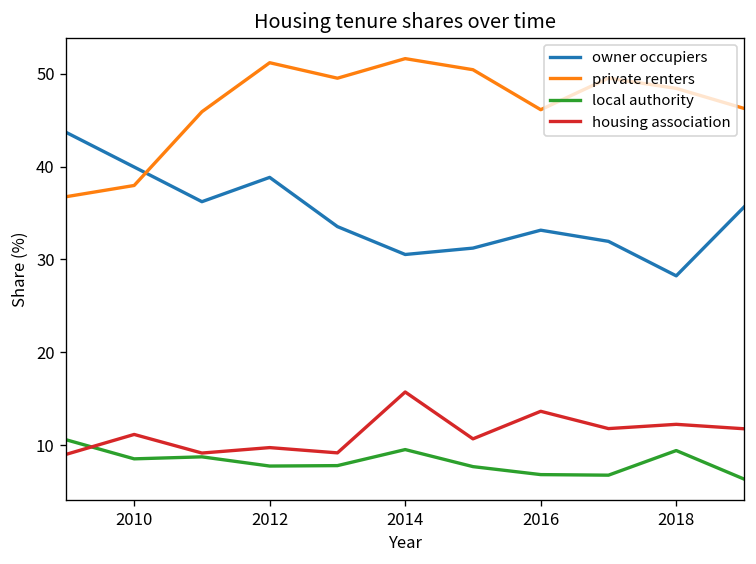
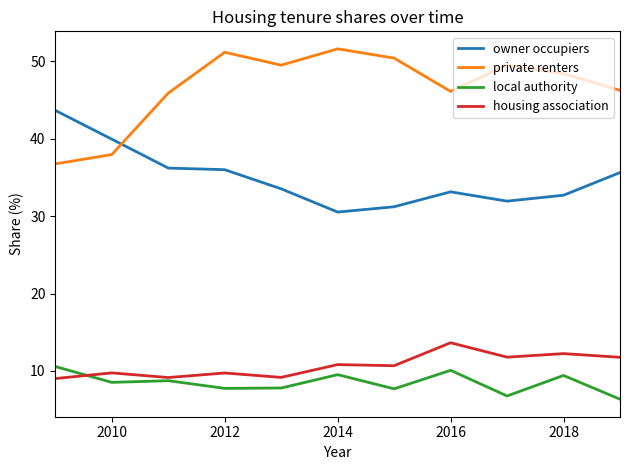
housing association, 2010: 11 -> 10
owner occupiers, 2012: 39 -> 36
housing association, 2014: 16 -> 11
local authority, 2016: 7 -> 10
owner occupiers, 2018: 28 -> 33
